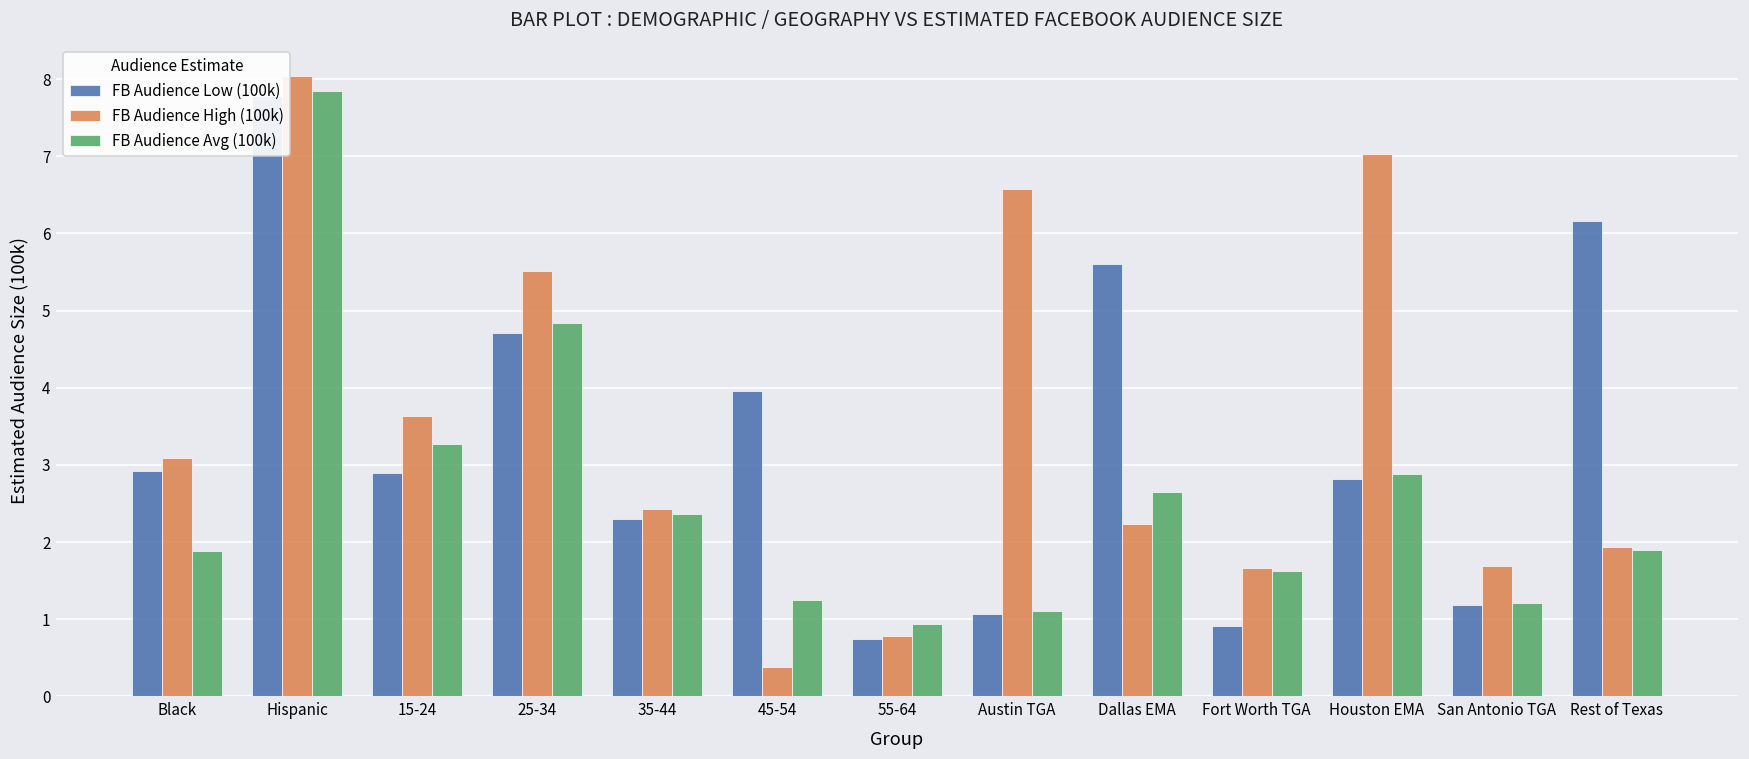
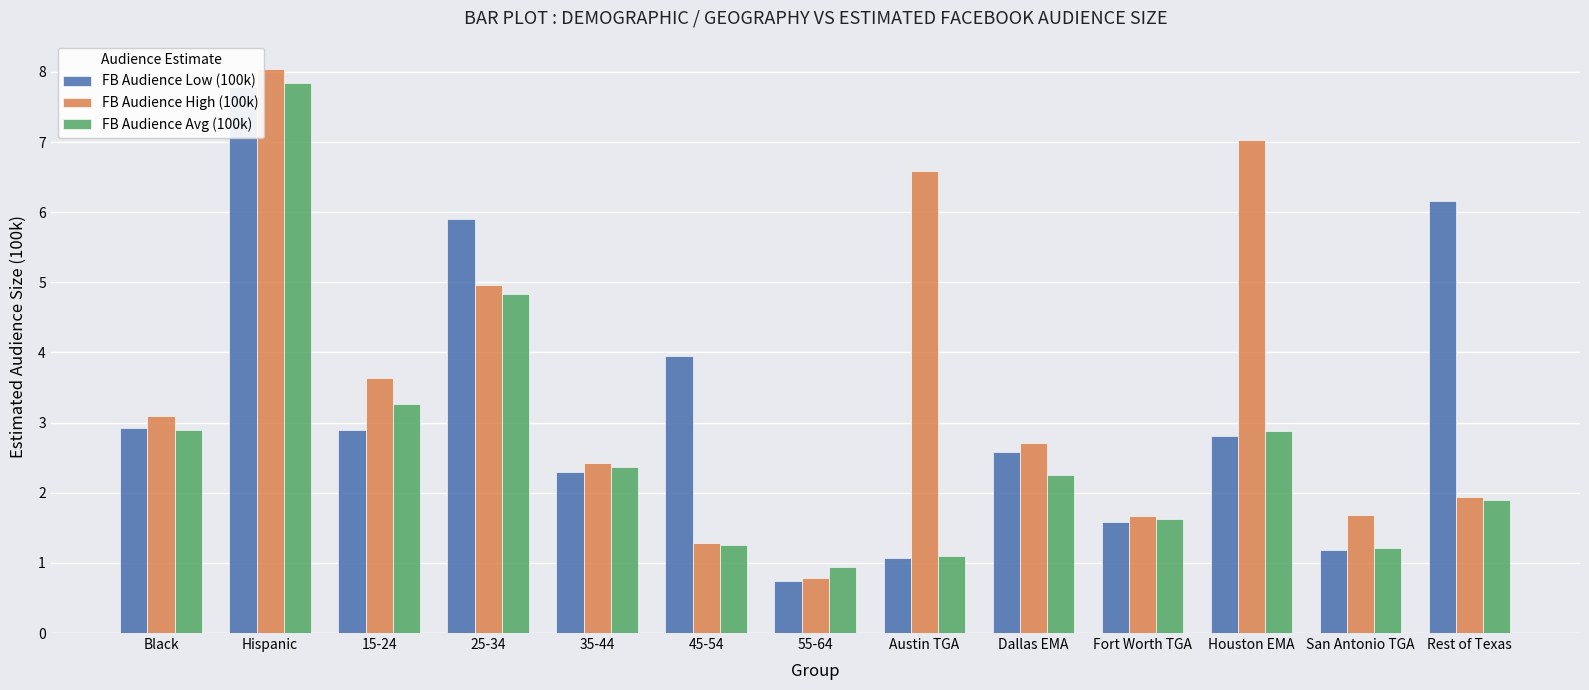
FB Audience Avg (100k), Black: 1.9 -> 2.9
FB Audience Low (100k), 25-34: 4.7 -> 5.9
FB Audience High (100k), 25-34: 5.5 -> 5.0
FB Audience High (100k), 45-54: 0.4 -> 1.3
FB Audience Low (100k), Dallas EMA: 5.6 -> 2.6
FB Audience High (100k), Dallas EMA: 2.2 -> 2.7
FB Audience Avg (100k), Dallas EMA: 2.6 -> 2.3
FB Audience Low (100k), Fort Worth TGA: 0.9 -> 1.6
